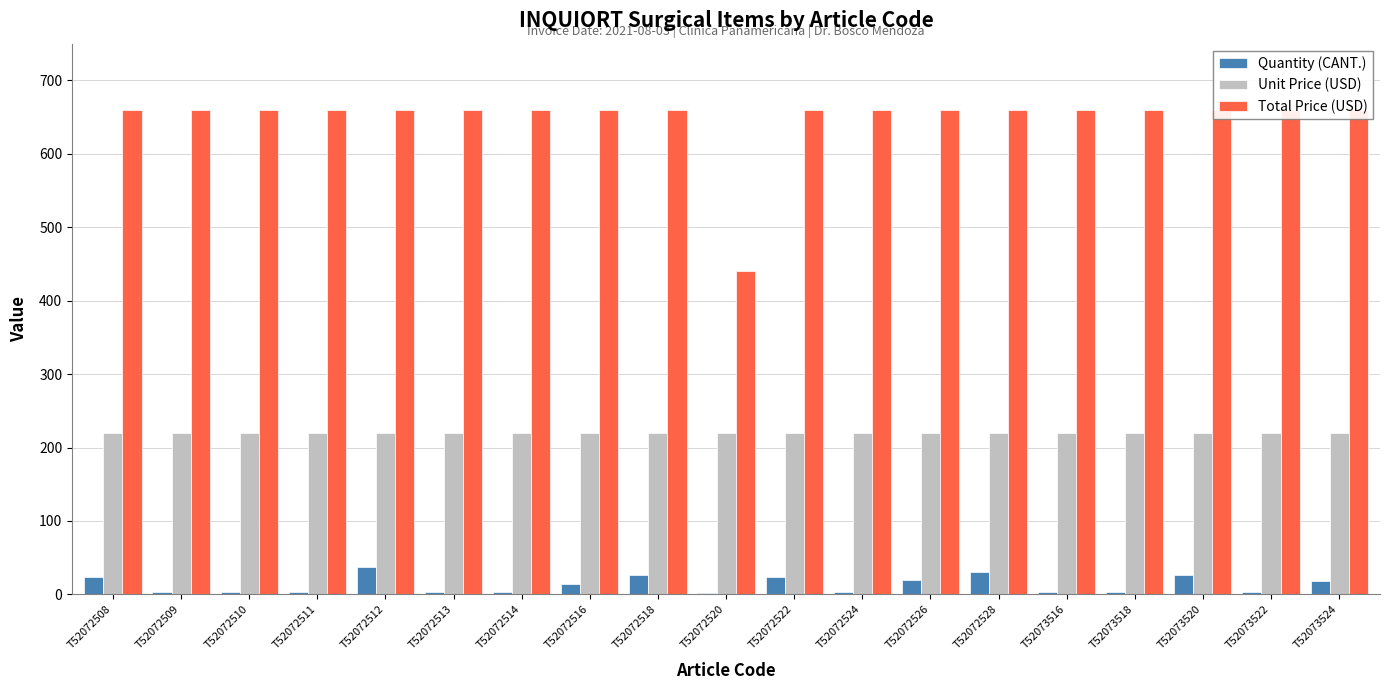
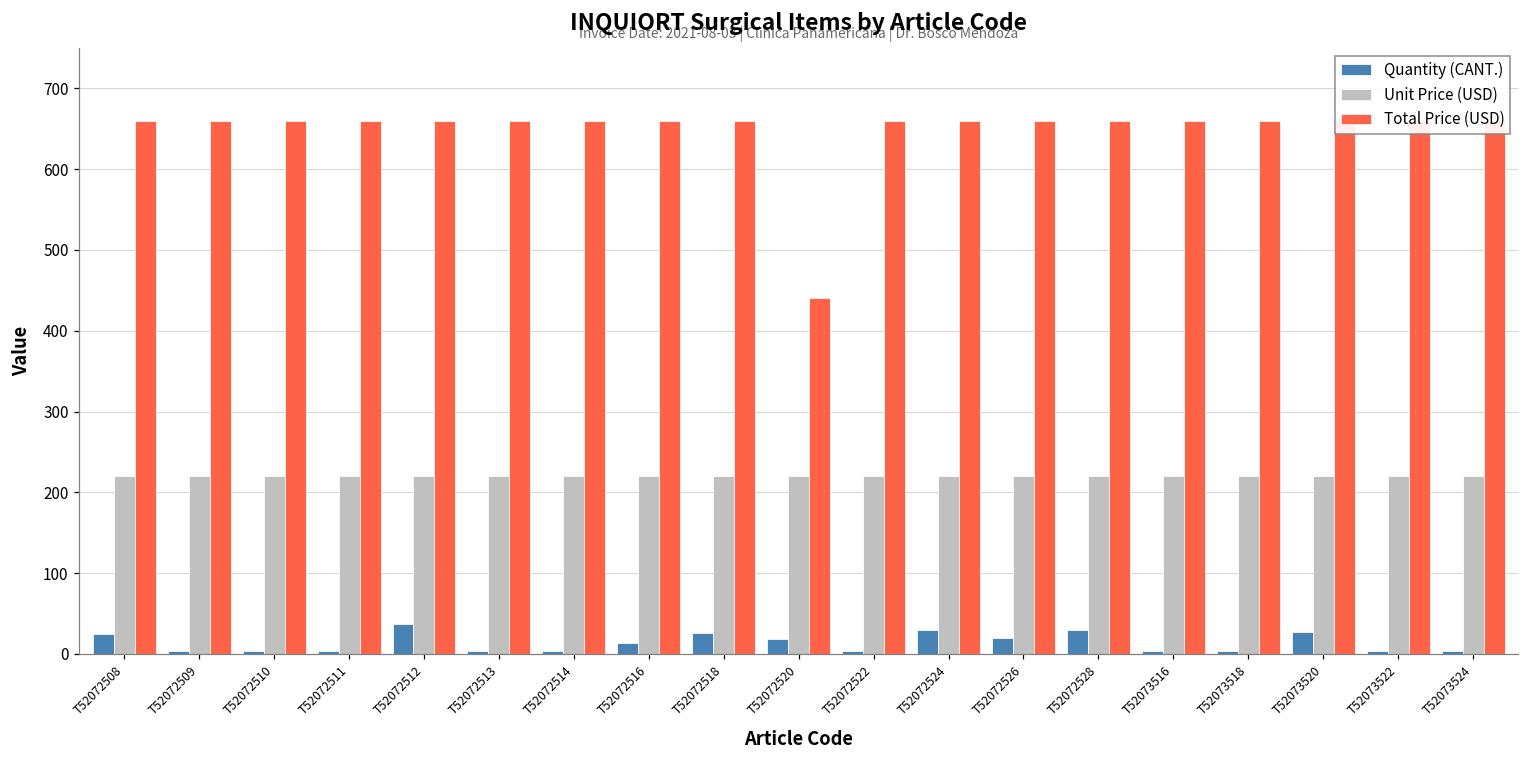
Quantity (CANT.), T52072520: 0 -> 20
Quantity (CANT.), T52072522: 20 -> 0
Quantity (CANT.), T52072524: 0 -> 30
Quantity (CANT.), T52073524: 20 -> 0
